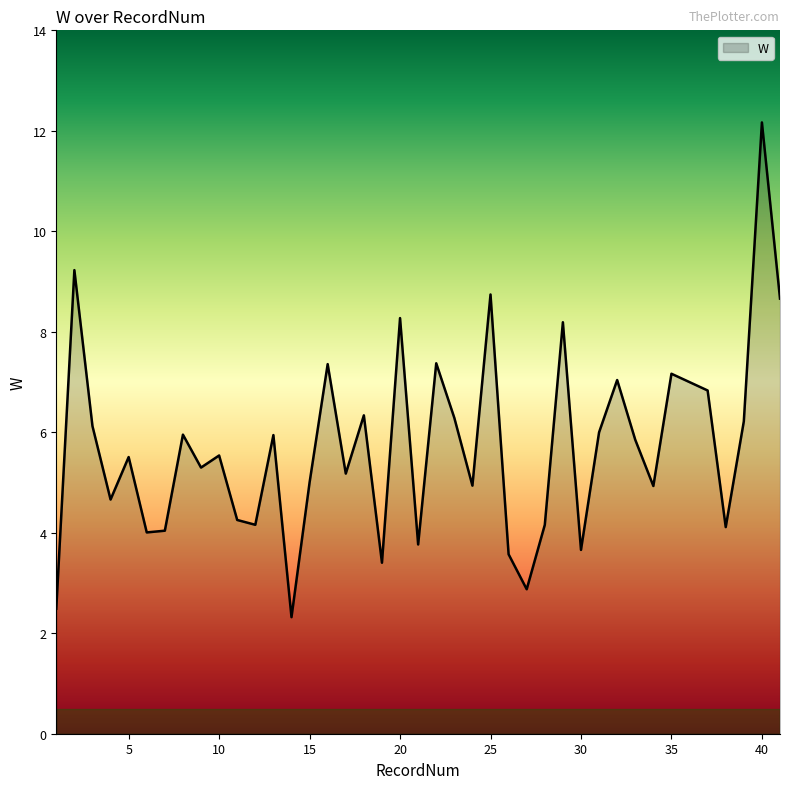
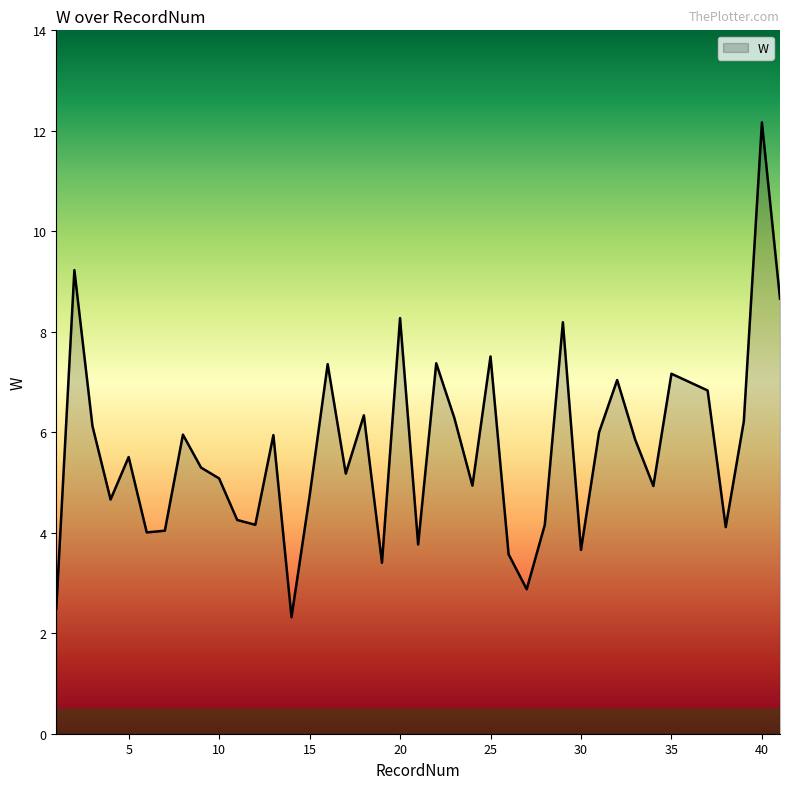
10: 5.5 -> 5.1
15: 5.0 -> 4.7
25: 8.7 -> 7.5
